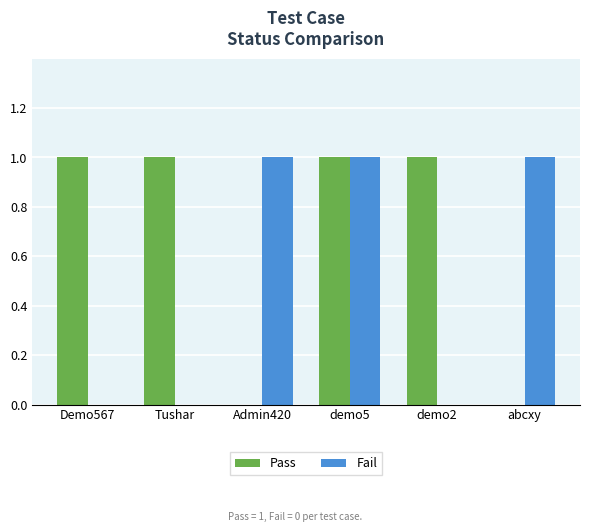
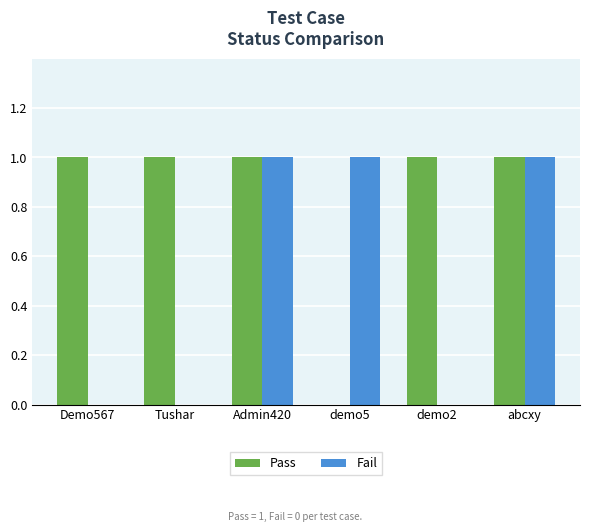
Pass, Admin420: 0 -> 1
Pass, demo5: 1 -> 0
Pass, abcxy: 0 -> 1
